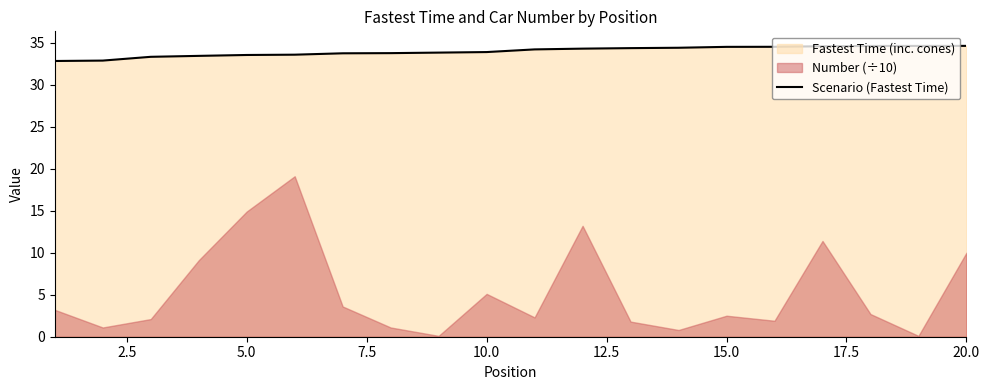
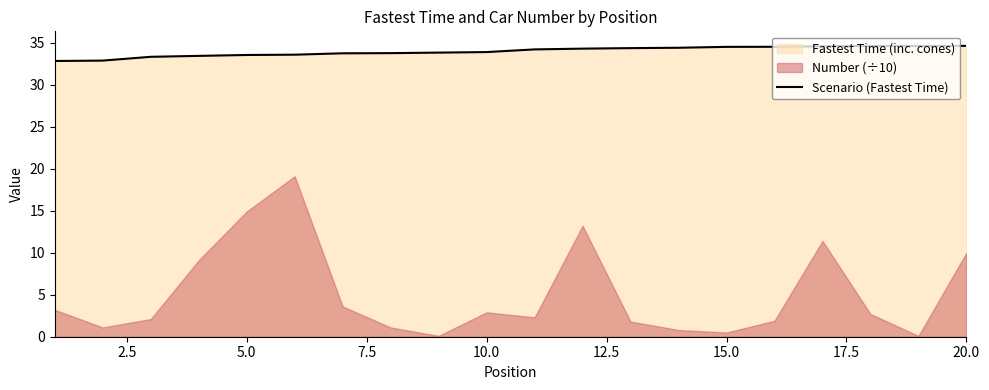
Number (÷10), 10.0: 5 -> 3
Number (÷10), 15.0: 3 -> 1
